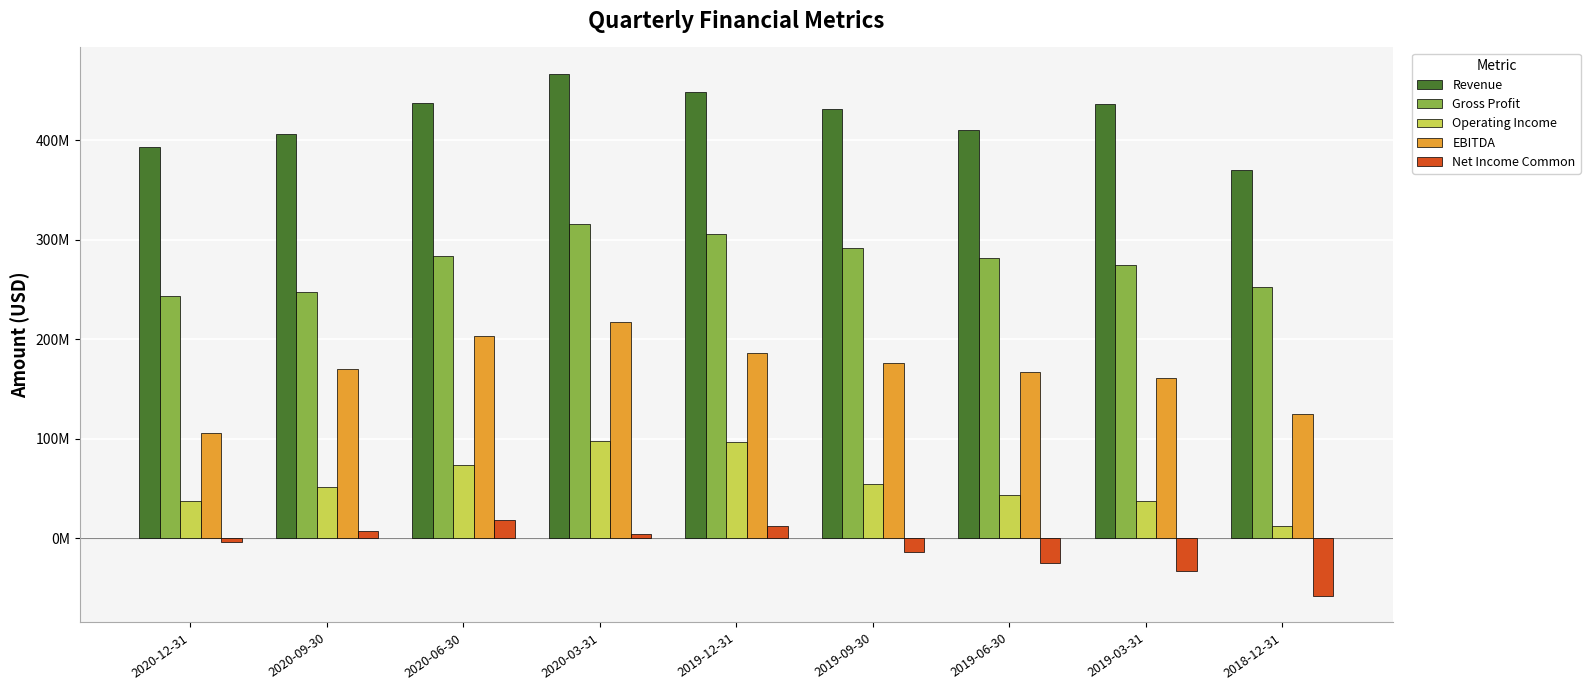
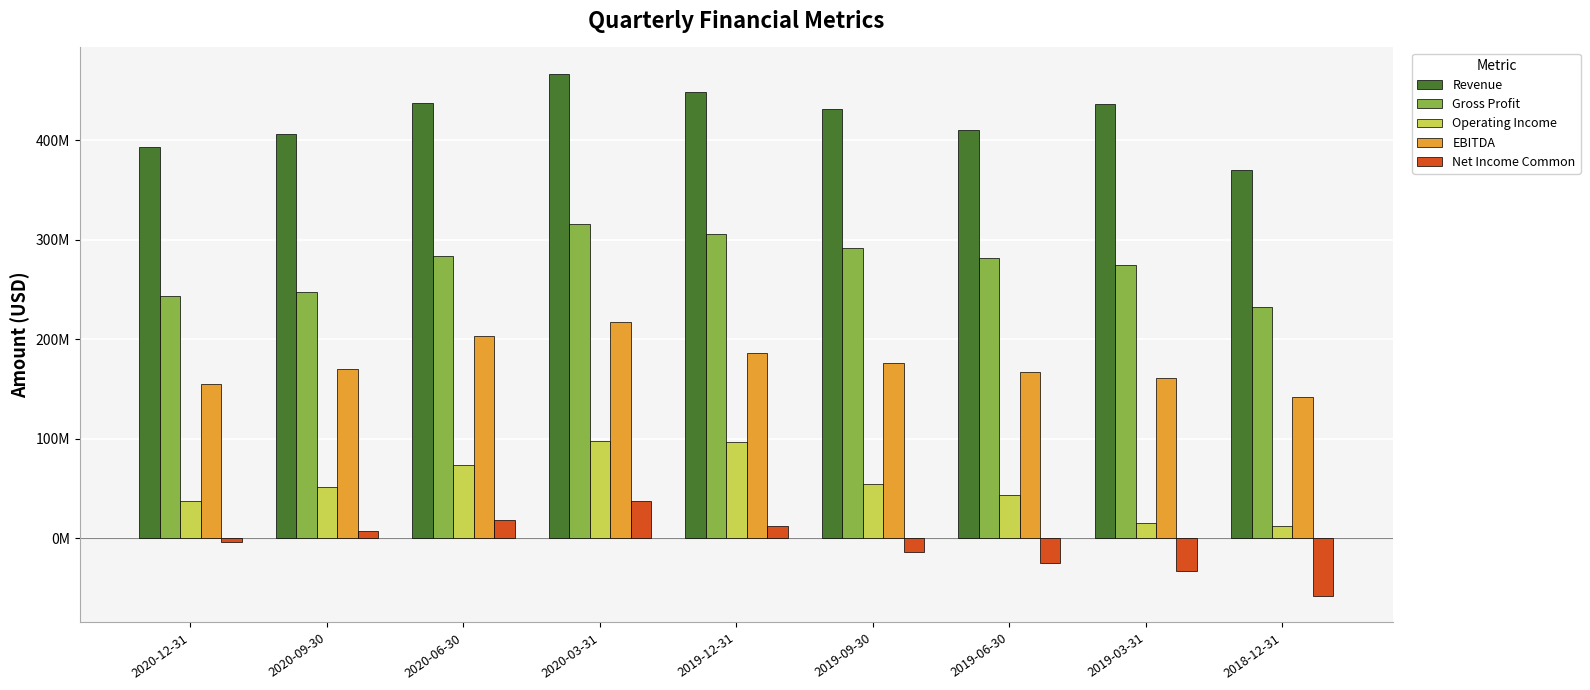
EBITDA, 2020-12-31: 110000000 -> 160000000
Net Income Common, 2020-03-31: 0 -> 40000000
Operating Income, 2019-03-31: 40000000 -> 20000000
Gross Profit, 2018-12-31: 250000000 -> 230000000
EBITDA, 2018-12-31: 130000000 -> 140000000
